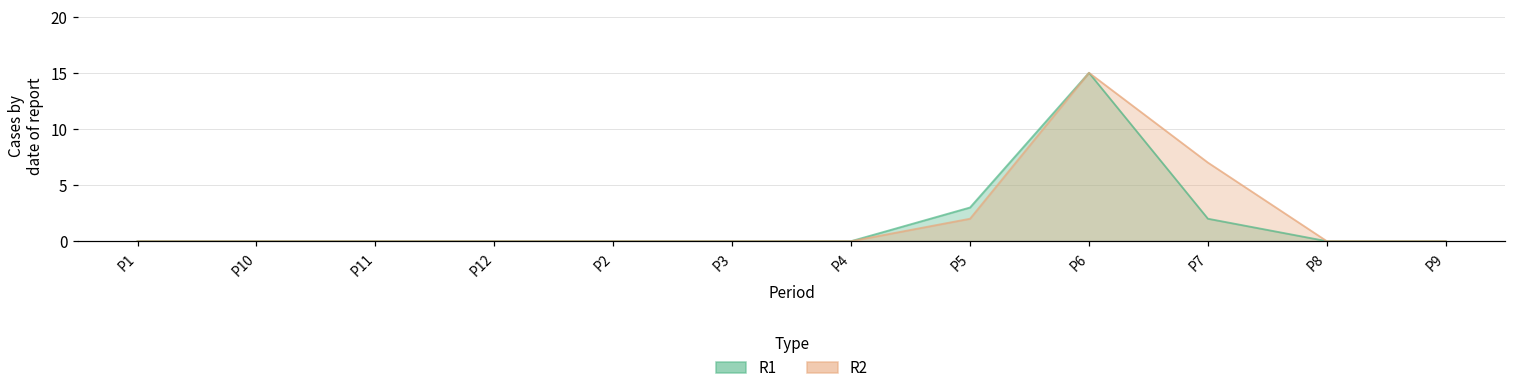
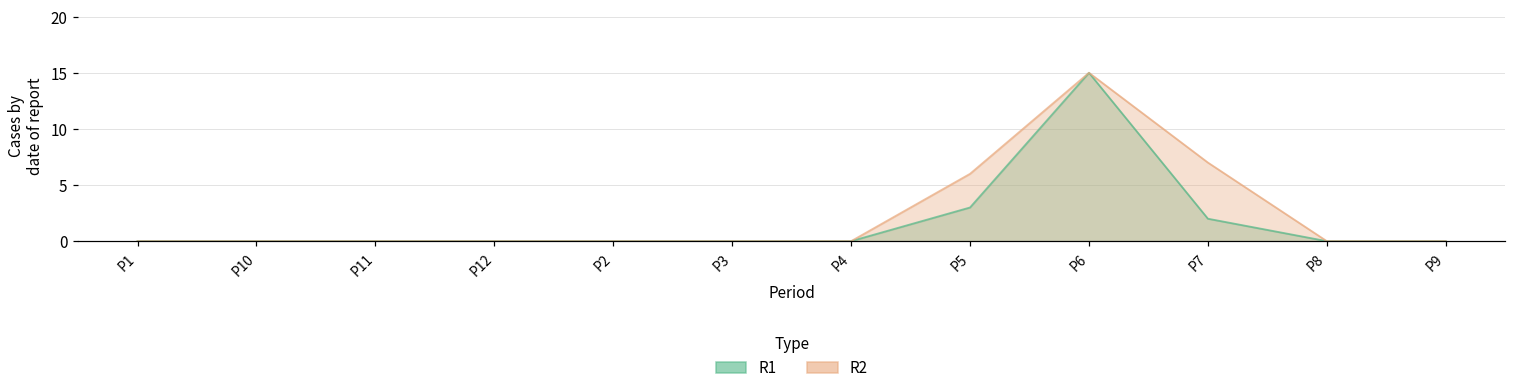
R2, P5: 2 -> 6
